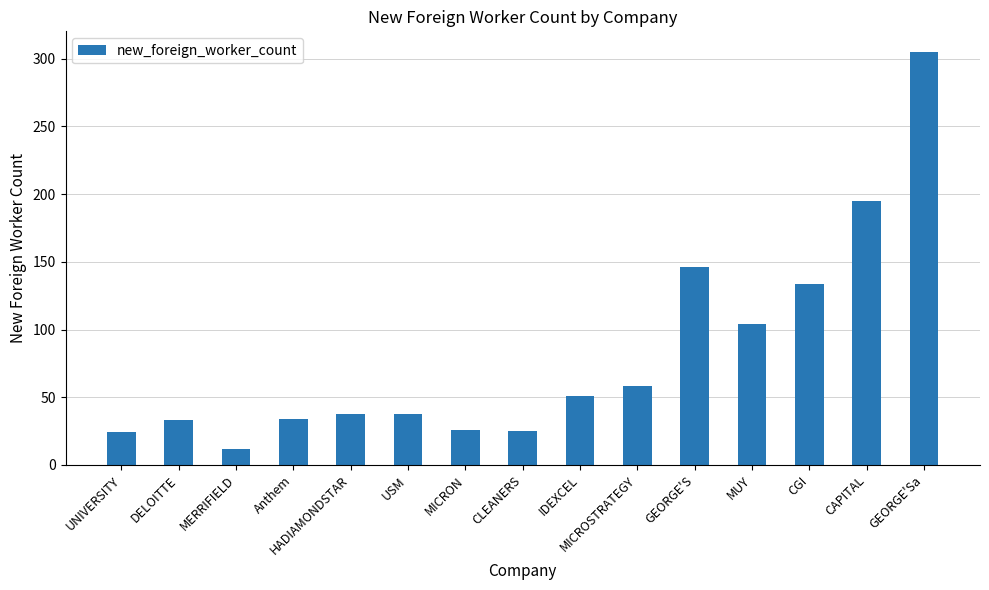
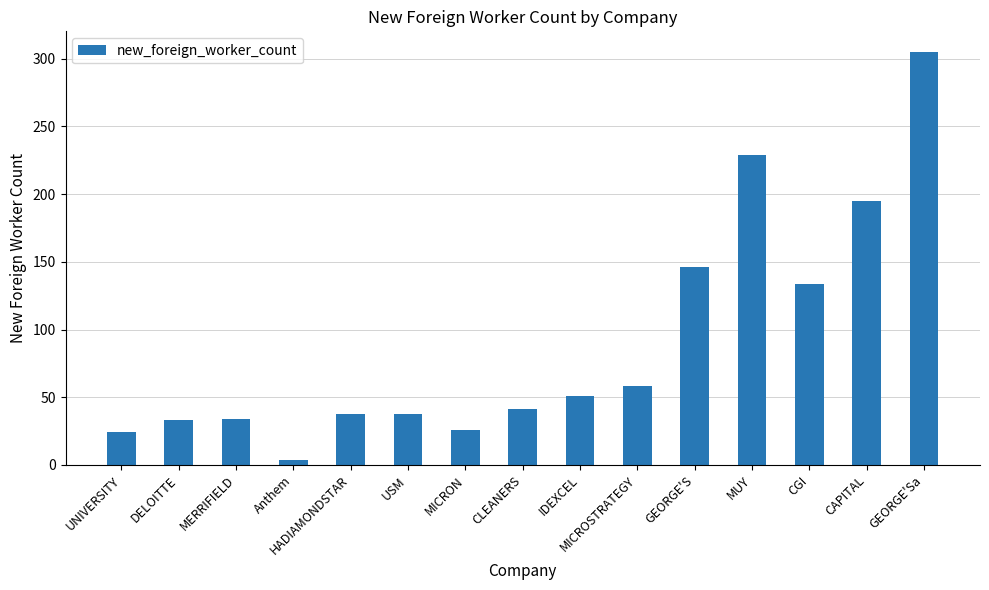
MERRIFIELD: 12 -> 34
Anthem: 34 -> 4
CLEANERS: 25 -> 41
MUY: 104 -> 229
